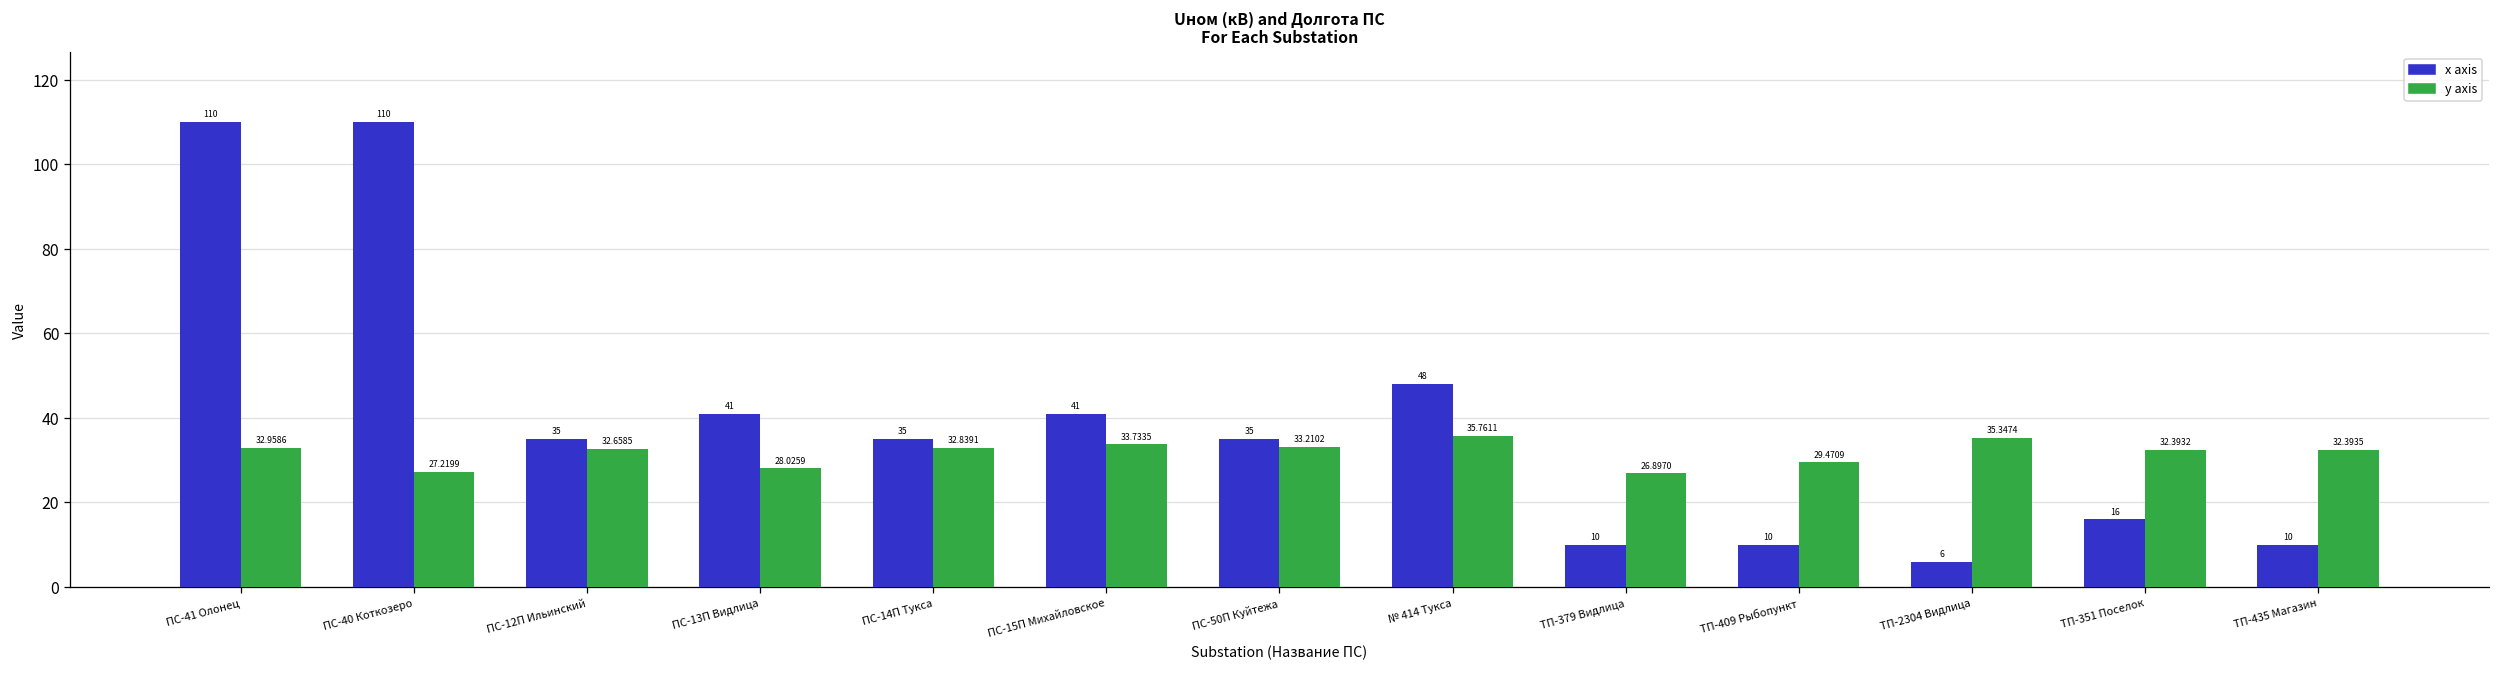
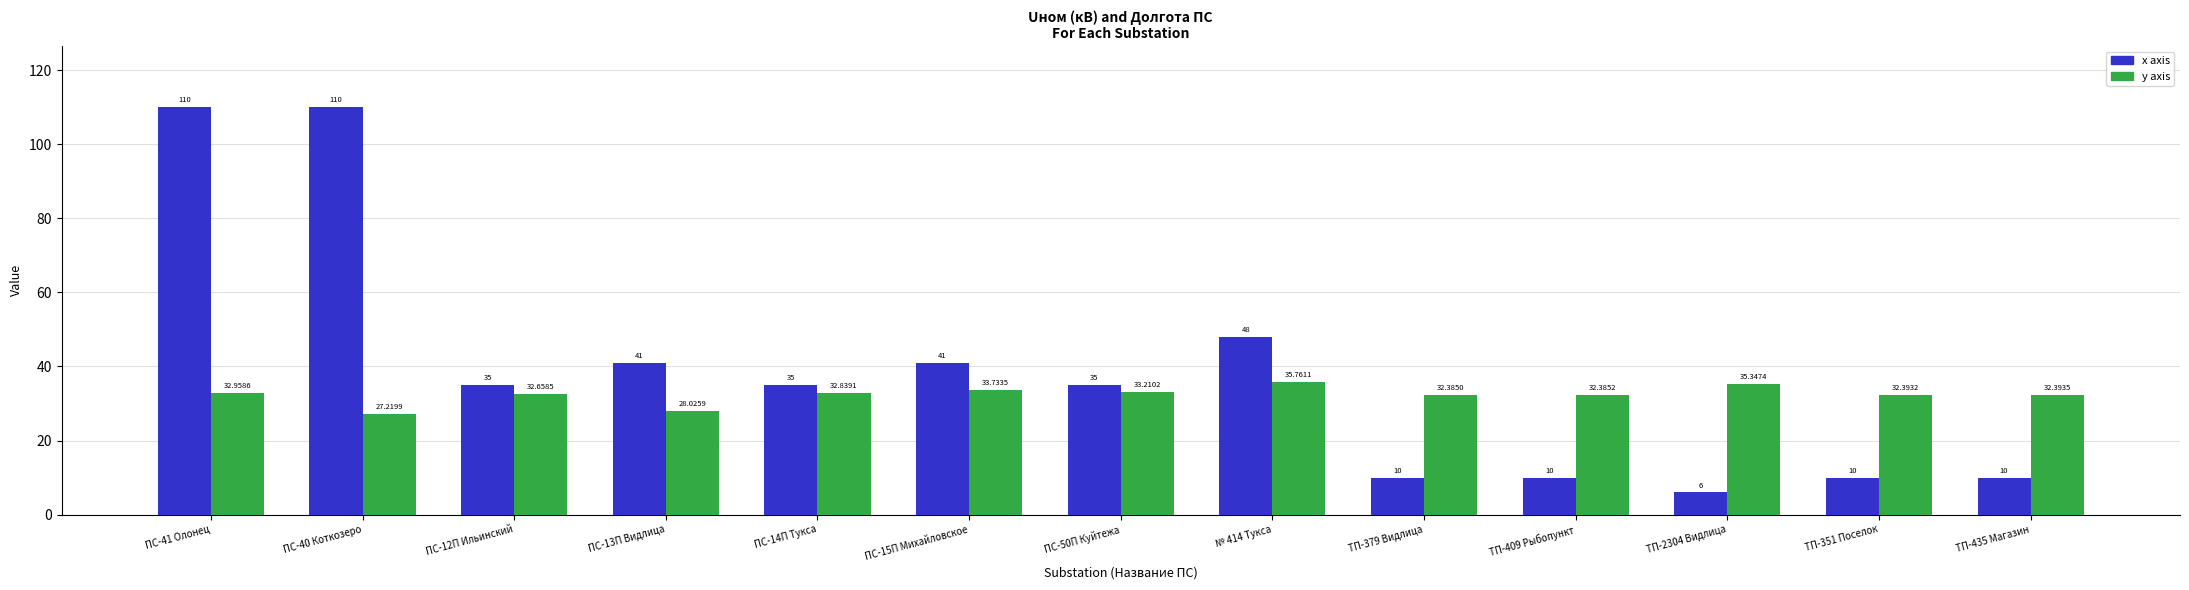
y axis, ТП-379 Видлица: 26.8970 -> 32.3850
y axis, ТП-409 Рыбопункт: 29.4709 -> 32.3852
x axis, ТП-351 Поселок: 16 -> 10
